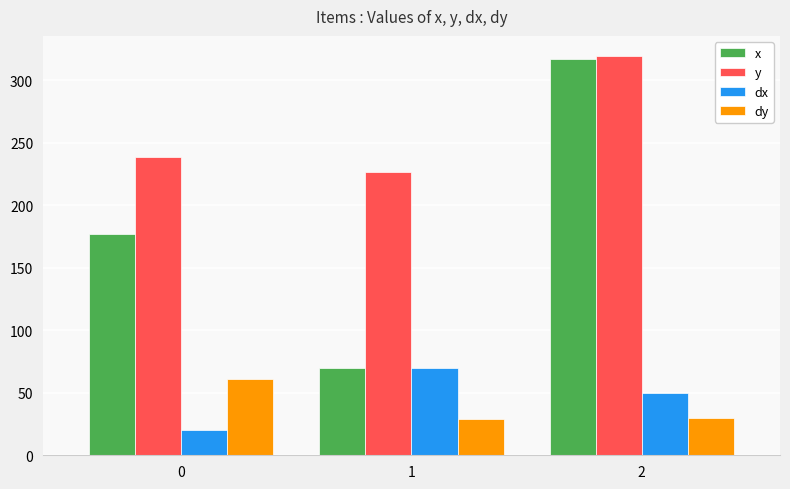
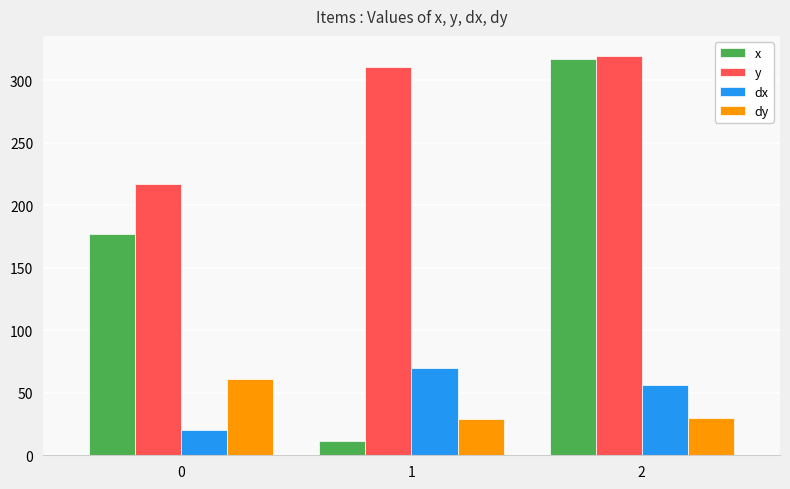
y, 0: 239 -> 217
x, 1: 70 -> 12
y, 1: 227 -> 310
dx, 2: 50 -> 56
